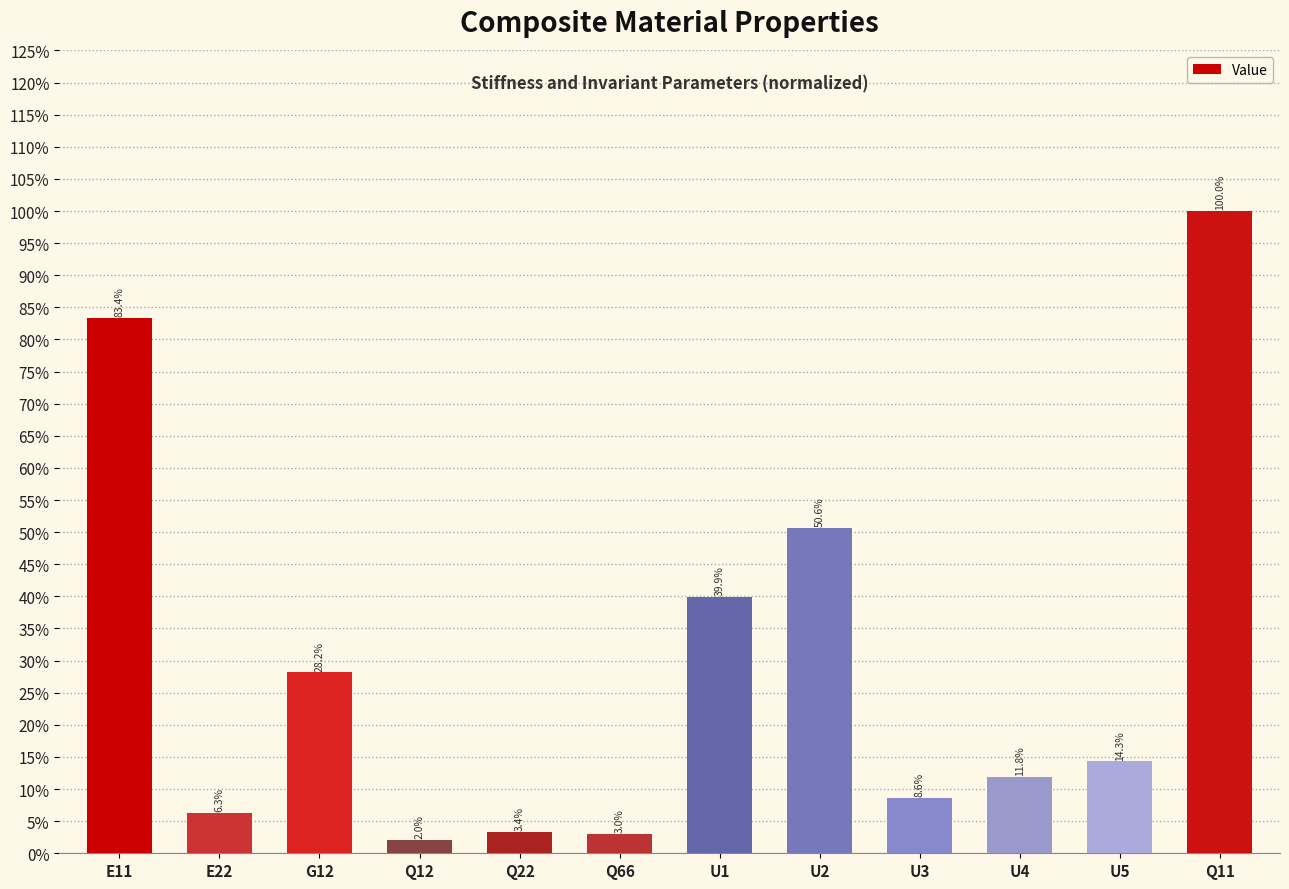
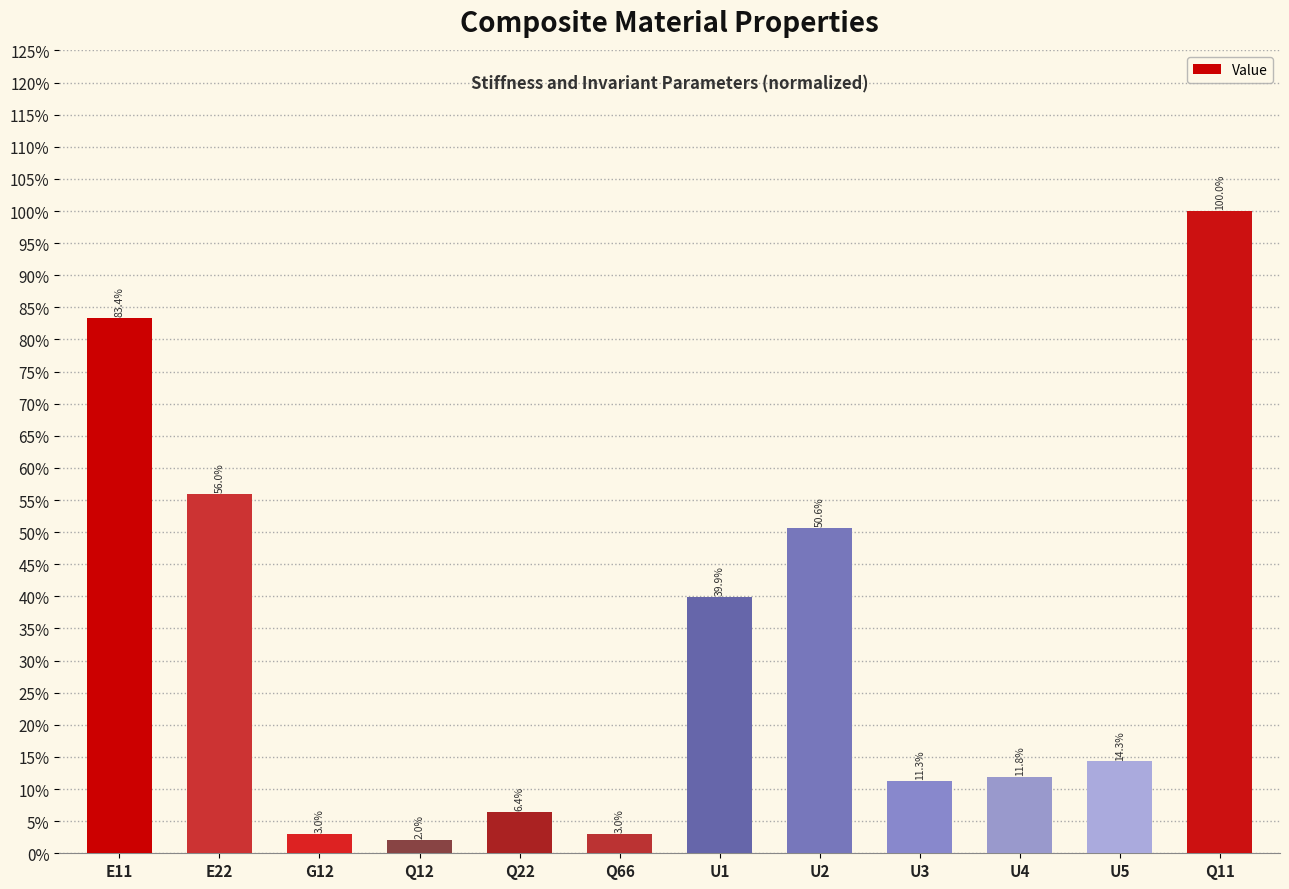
E22: 6.3% -> 56.0%
G12: 28.2% -> 3.0%
Q22: 3.4% -> 6.4%
U3: 8.6% -> 11.3%
